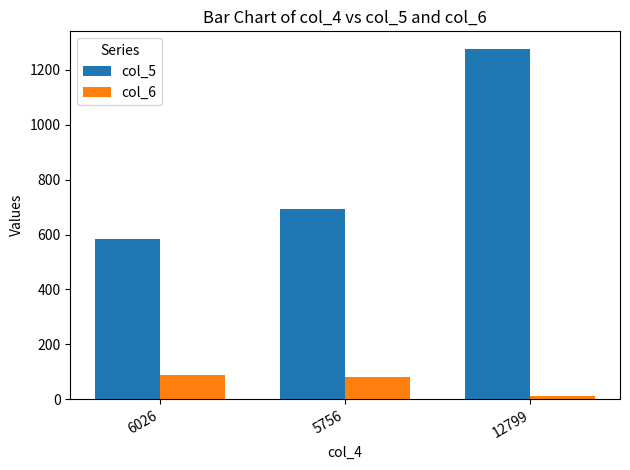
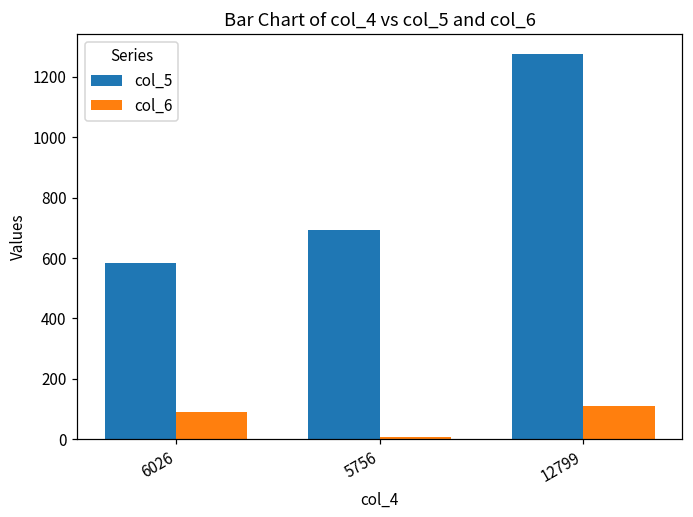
col_6, 5756: 80 -> 10
col_6, 12799: 10 -> 110
